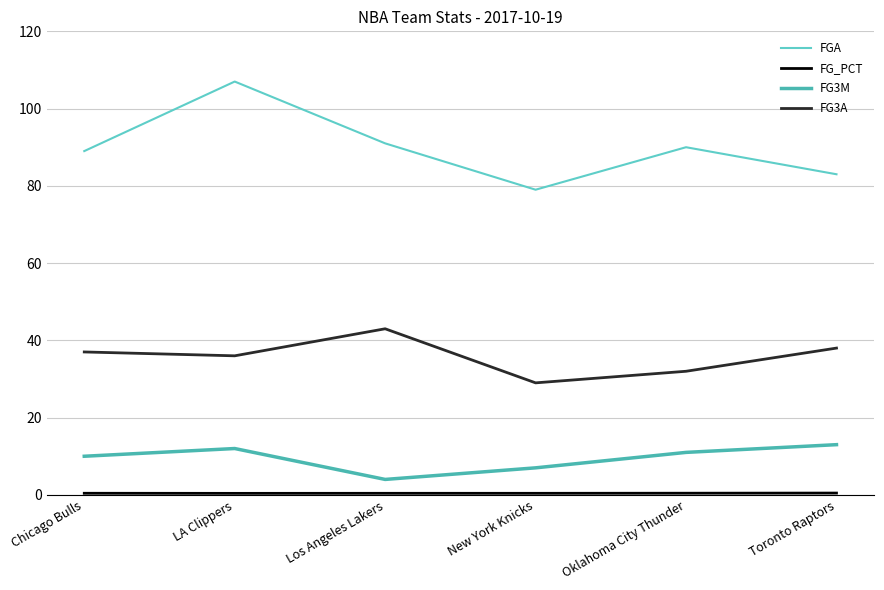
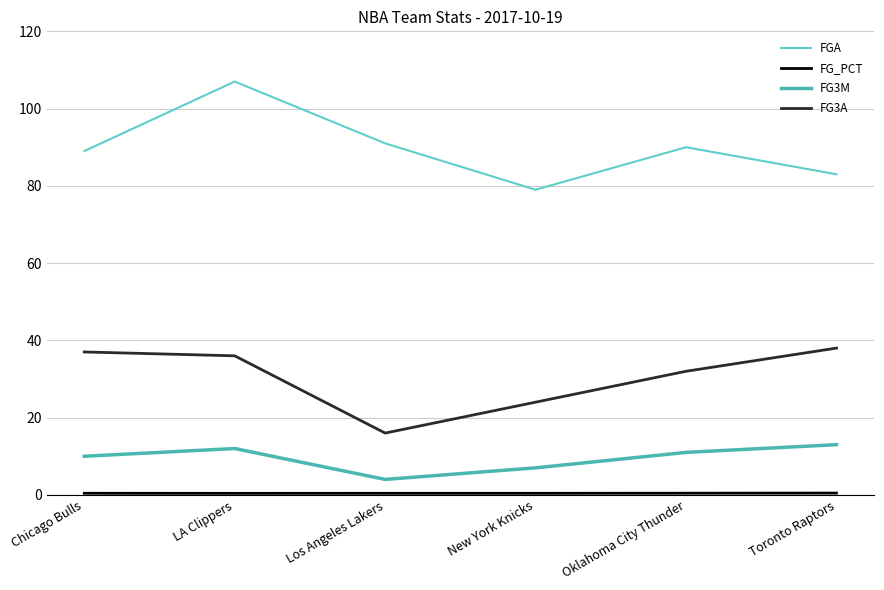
FG3A, Los Angeles Lakers: 43 -> 16
FG3A, New York Knicks: 29 -> 24
